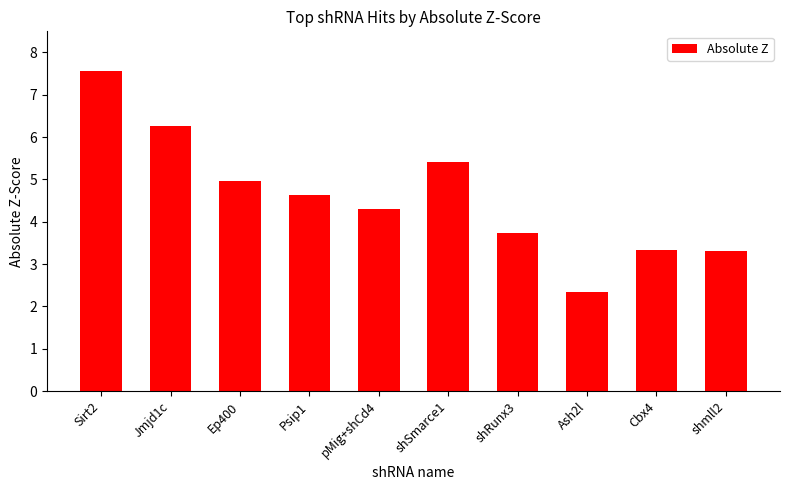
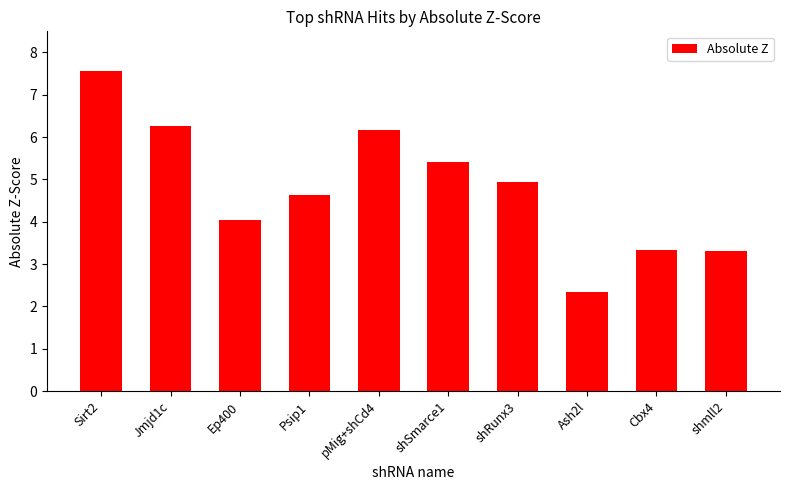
Ep400: 5.0 -> 4.0
pMig+shCd4: 4.3 -> 6.2
shRunx3: 3.7 -> 4.9
